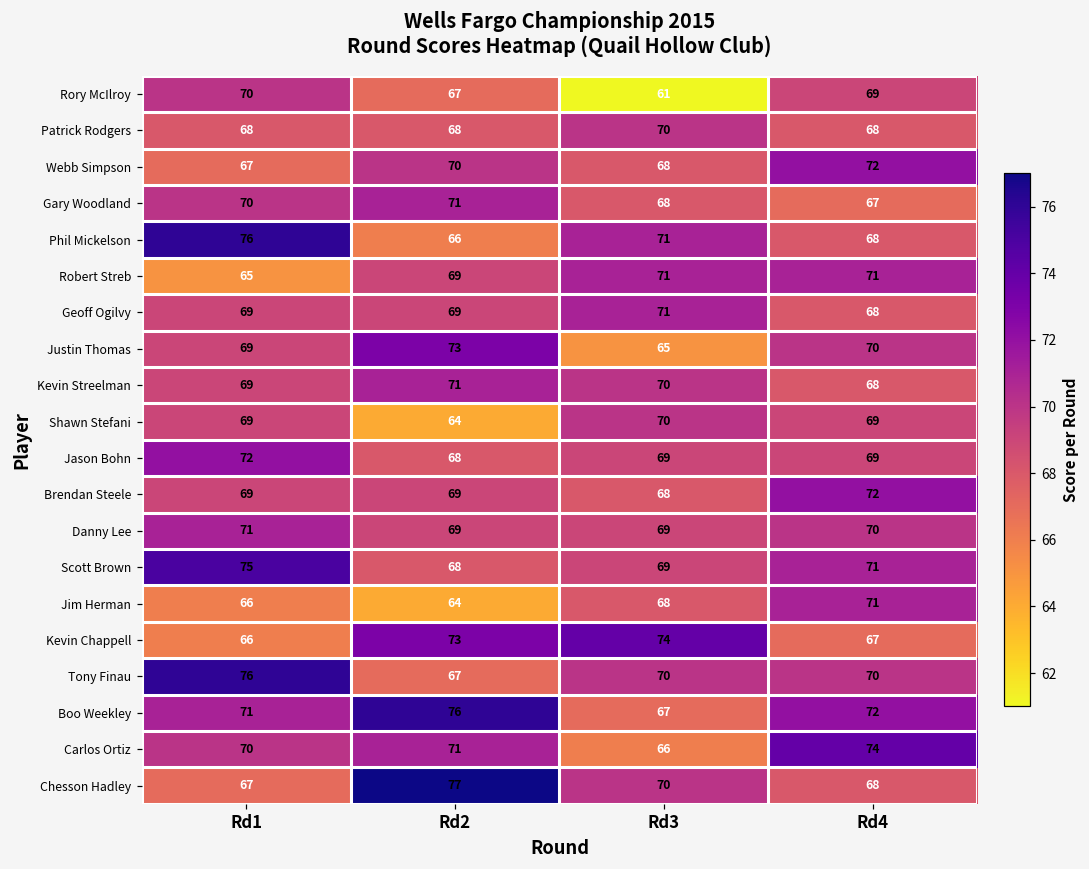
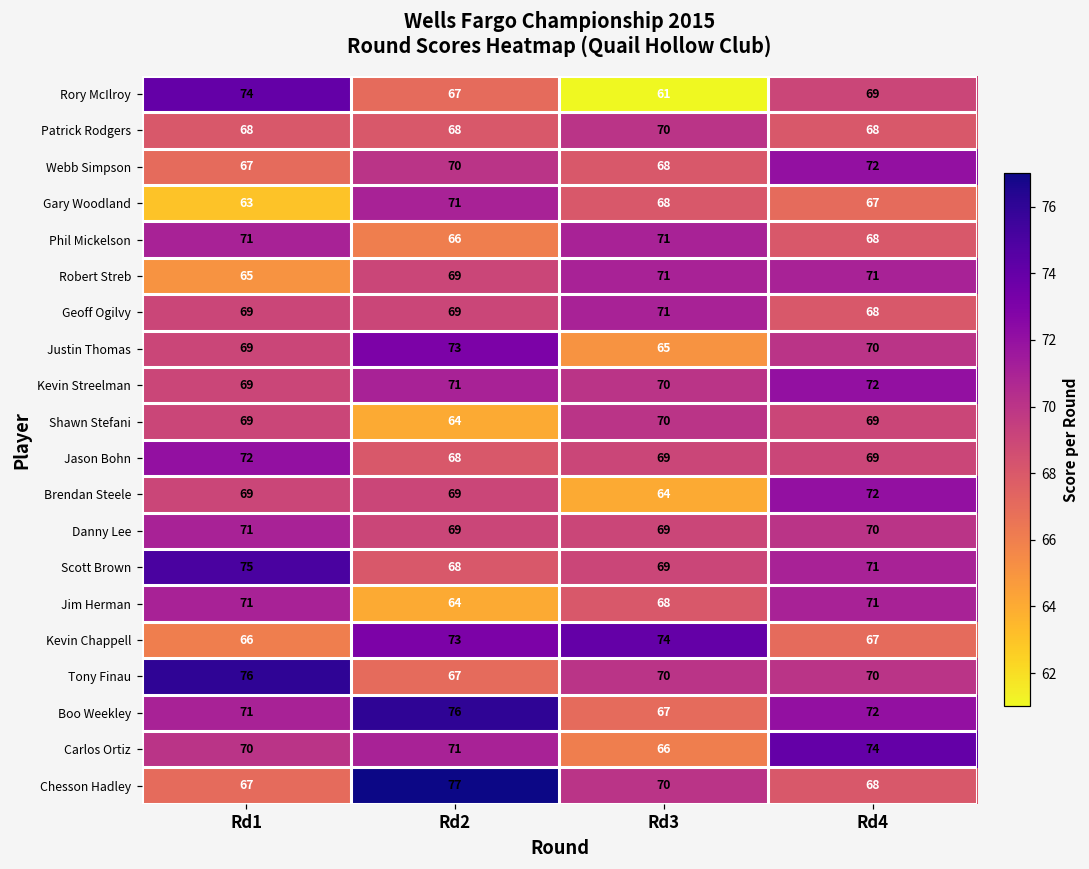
Rory McIlroy, Rd1: 70 -> 74
Gary Woodland, Rd1: 70 -> 63
Phil Mickelson, Rd1: 76 -> 71
Kevin Streelman, Rd4: 68 -> 72
Brendan Steele, Rd3: 68 -> 64
Jim Herman, Rd1: 66 -> 71
